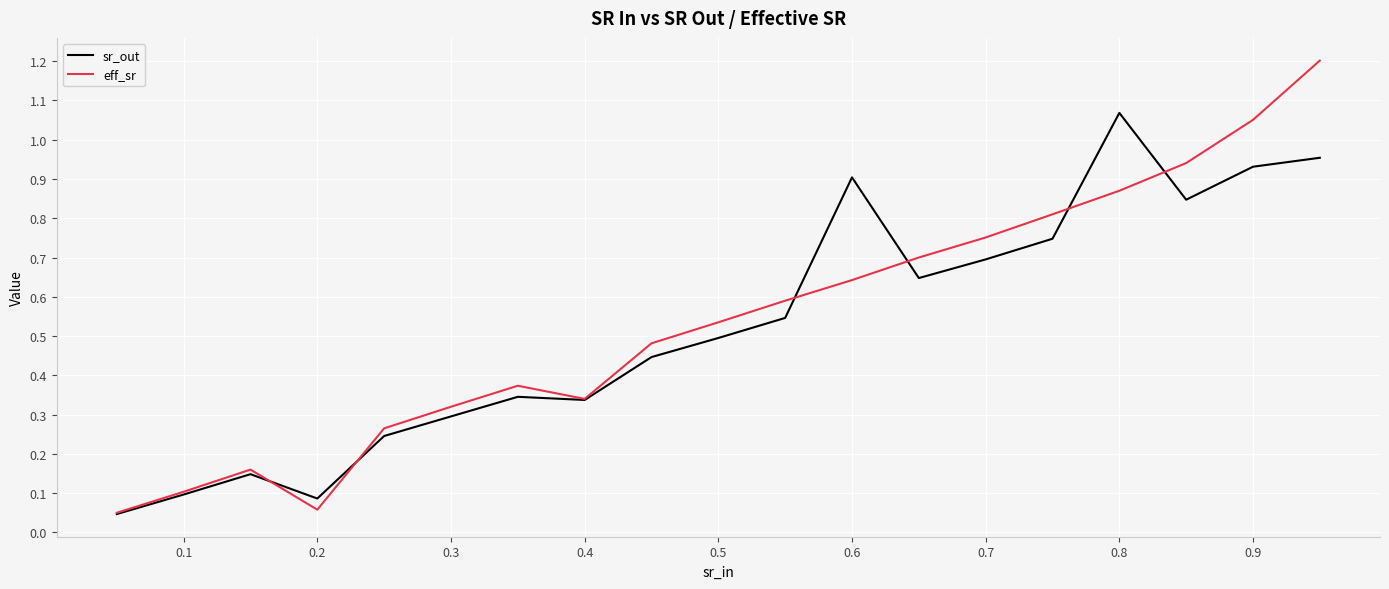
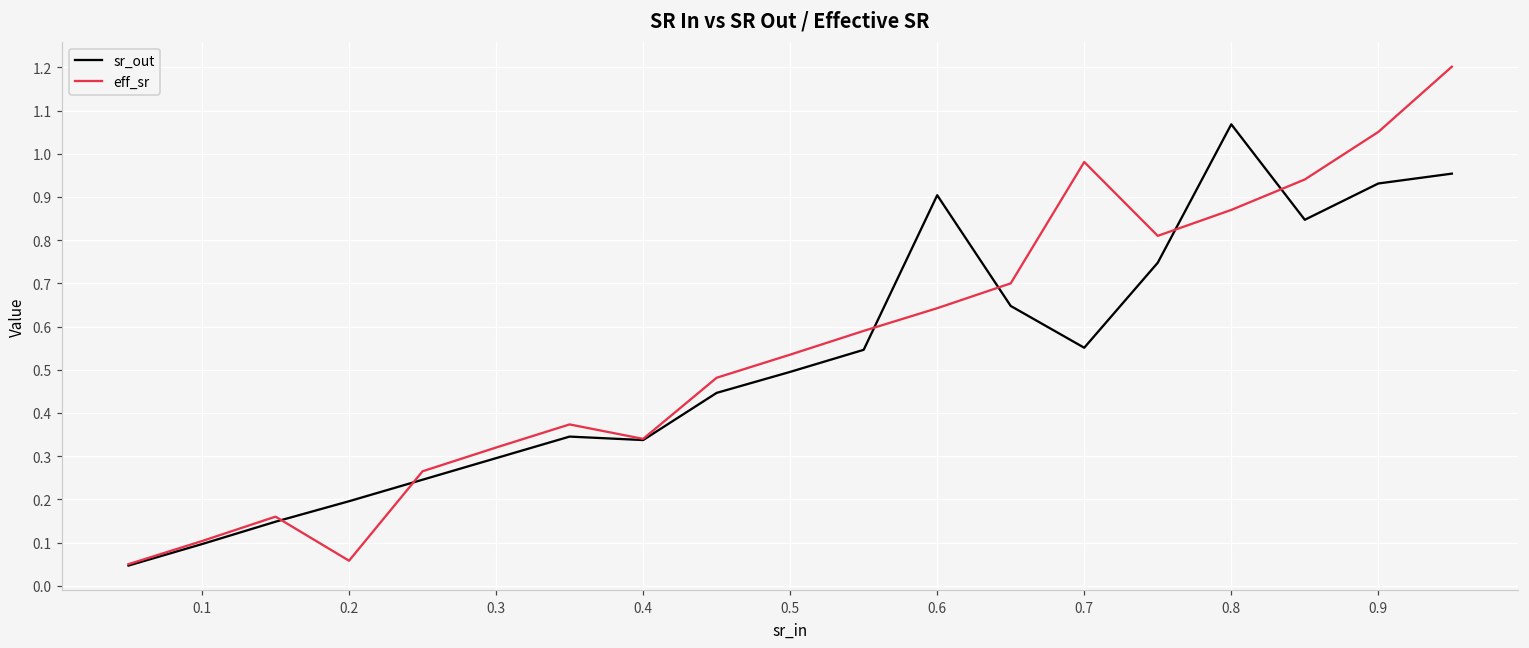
sr_out, 0.2: 0.09 -> 0.20
sr_out, 0.7: 0.70 -> 0.55
eff_sr, 0.7: 0.75 -> 0.98
